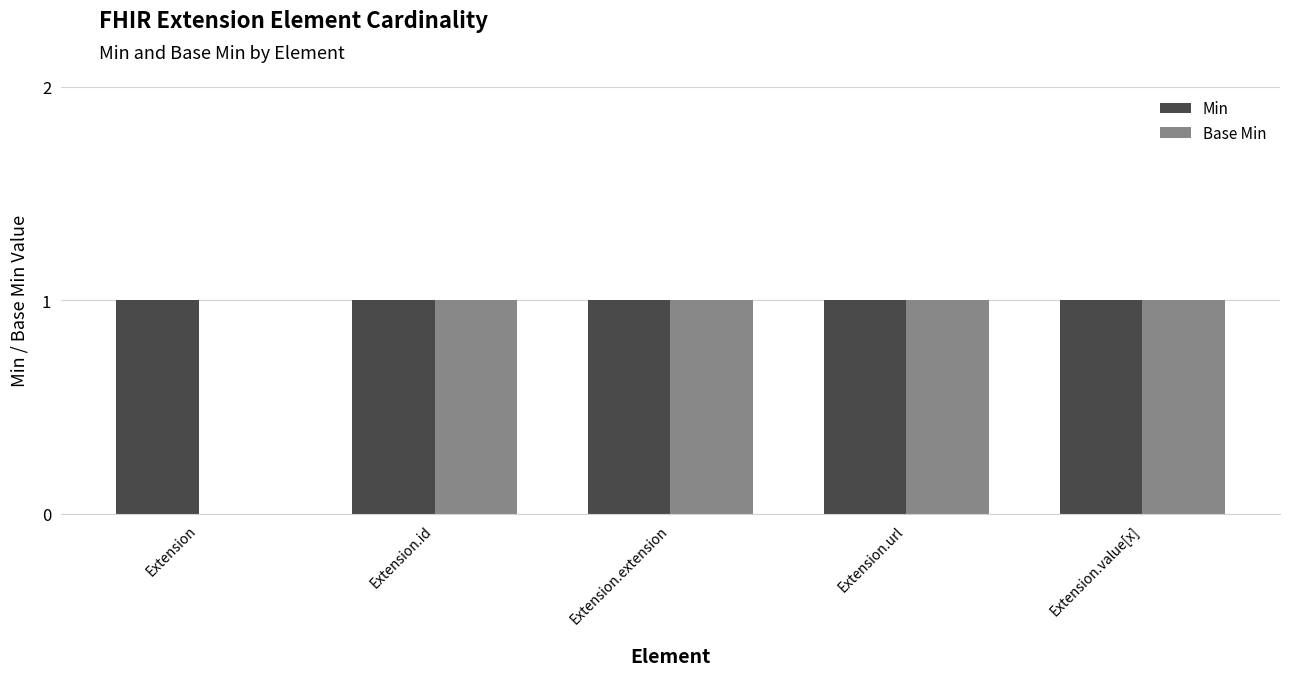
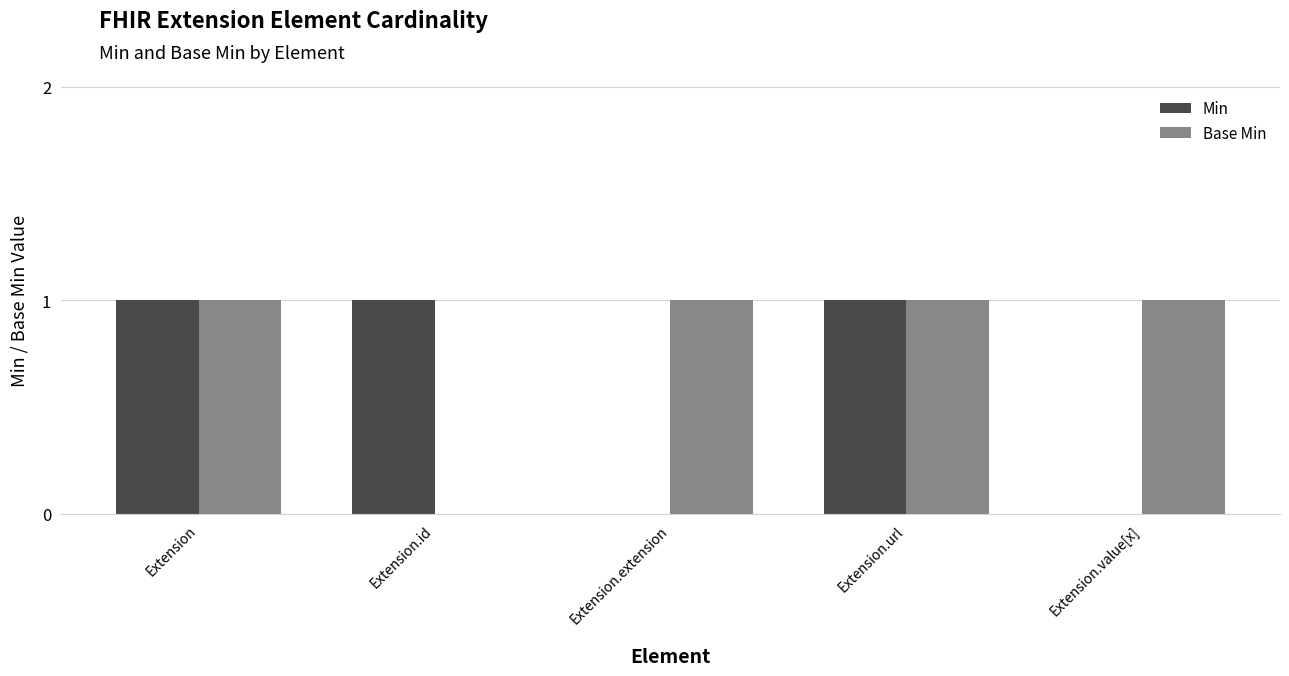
Base Min, Extension: 0 -> 1
Base Min, Extension.id: 1 -> 0
Min, Extension.extension: 1 -> 0
Min, Extension.value[x]: 1 -> 0
